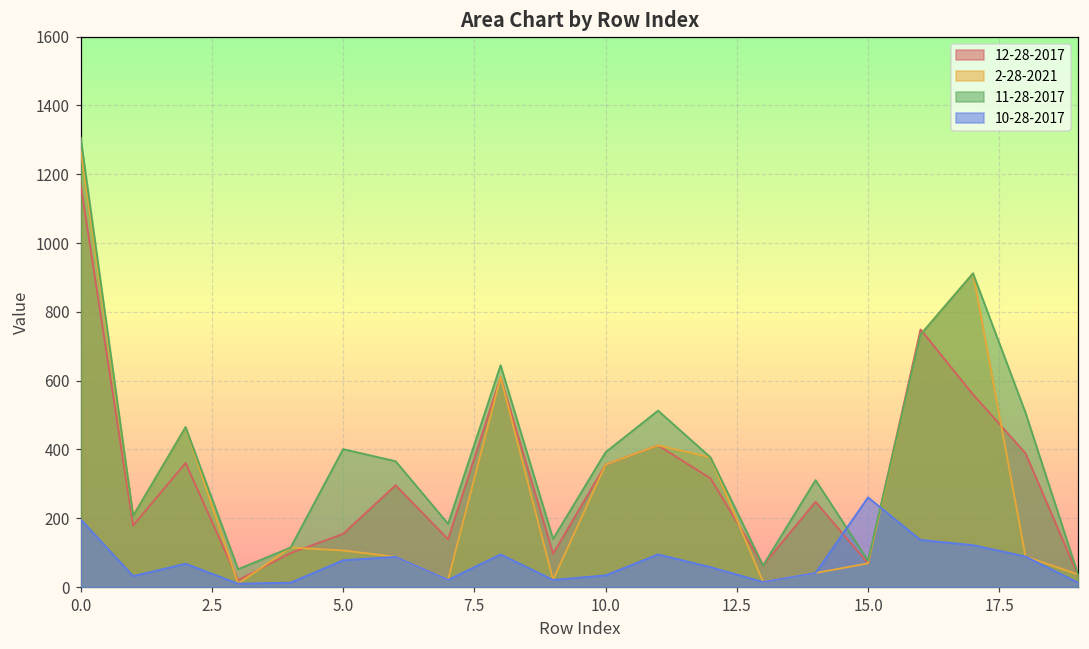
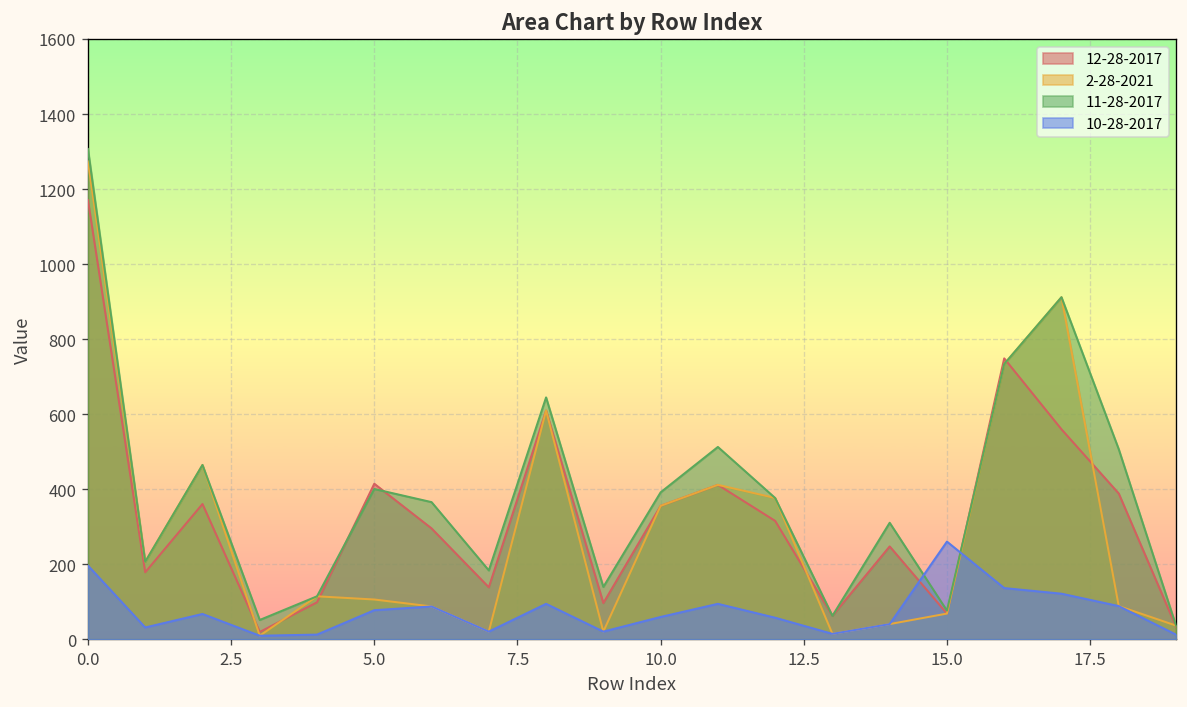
12-28-2017, 5.0: 150 -> 420
10-28-2017, 10.0: 30 -> 60
